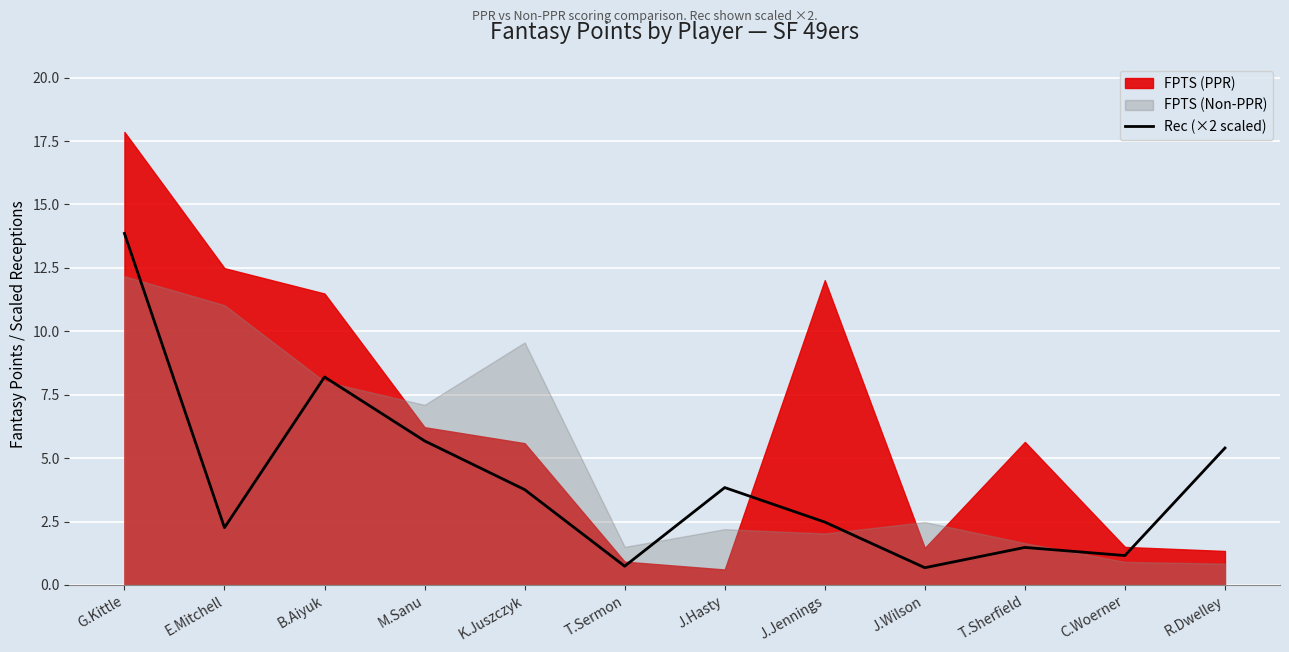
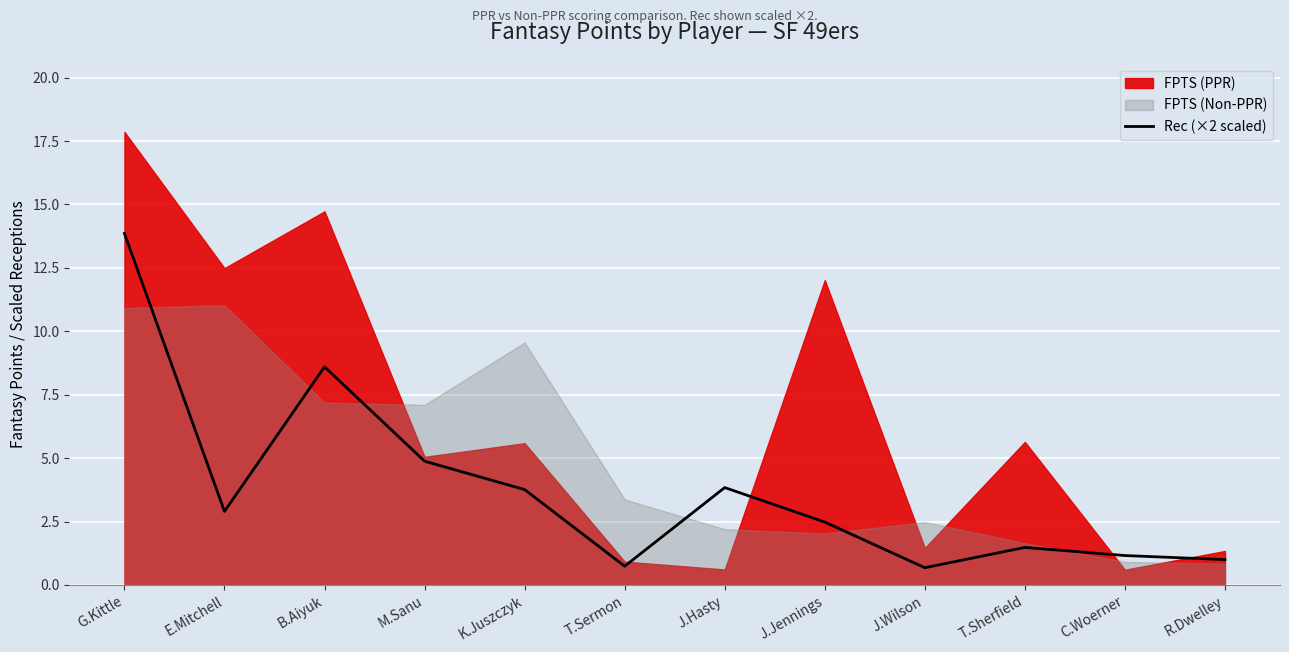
FPTS (Non-PPR), G.Kittle: 12.2 -> 10.9
Rec (×2 scaled), E.Mitchell: 2.3 -> 2.9
Rec (×2 scaled), B.Aiyuk: 8.2 -> 8.6
FPTS (PPR), B.Aiyuk: 11.5 -> 14.7
FPTS (Non-PPR), B.Aiyuk: 8.0 -> 7.2
Rec (×2 scaled), M.Sanu: 5.7 -> 4.9
FPTS (PPR), M.Sanu: 6.2 -> 5.1
FPTS (Non-PPR), T.Sermon: 1.5 -> 3.4
FPTS (PPR), C.Woerner: 1.5 -> 0.6
Rec (×2 scaled), R.Dwelley: 5.4 -> 1.0
